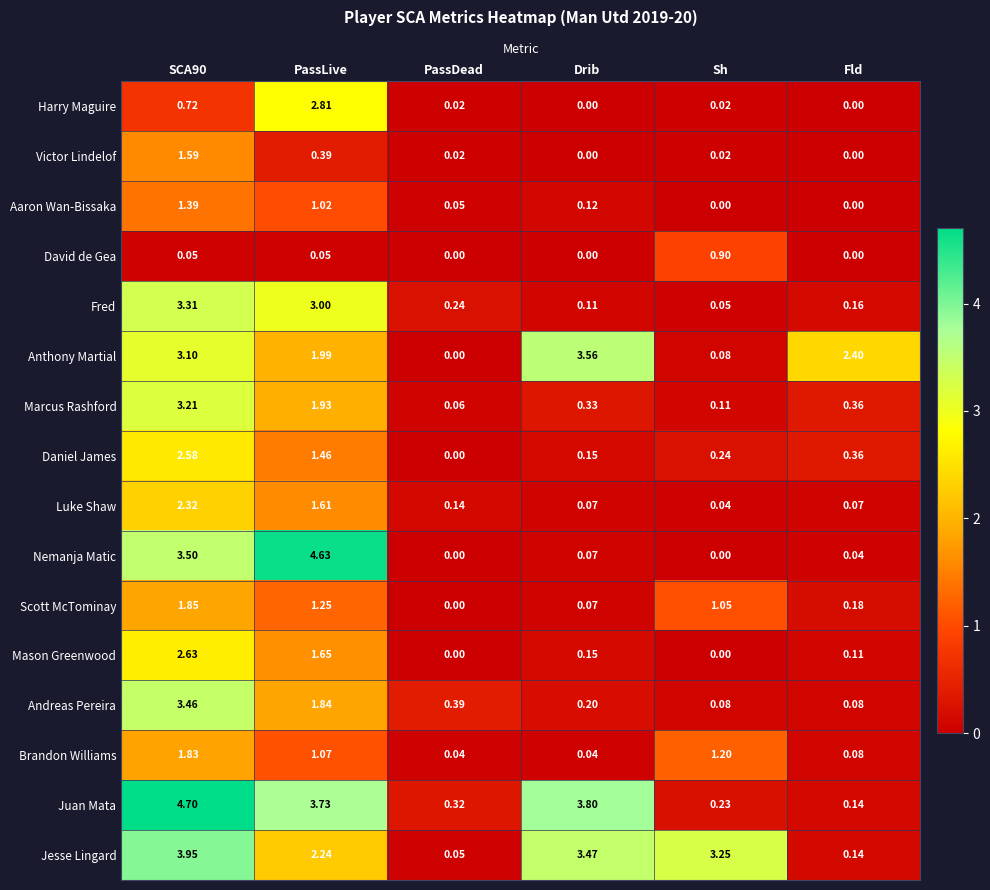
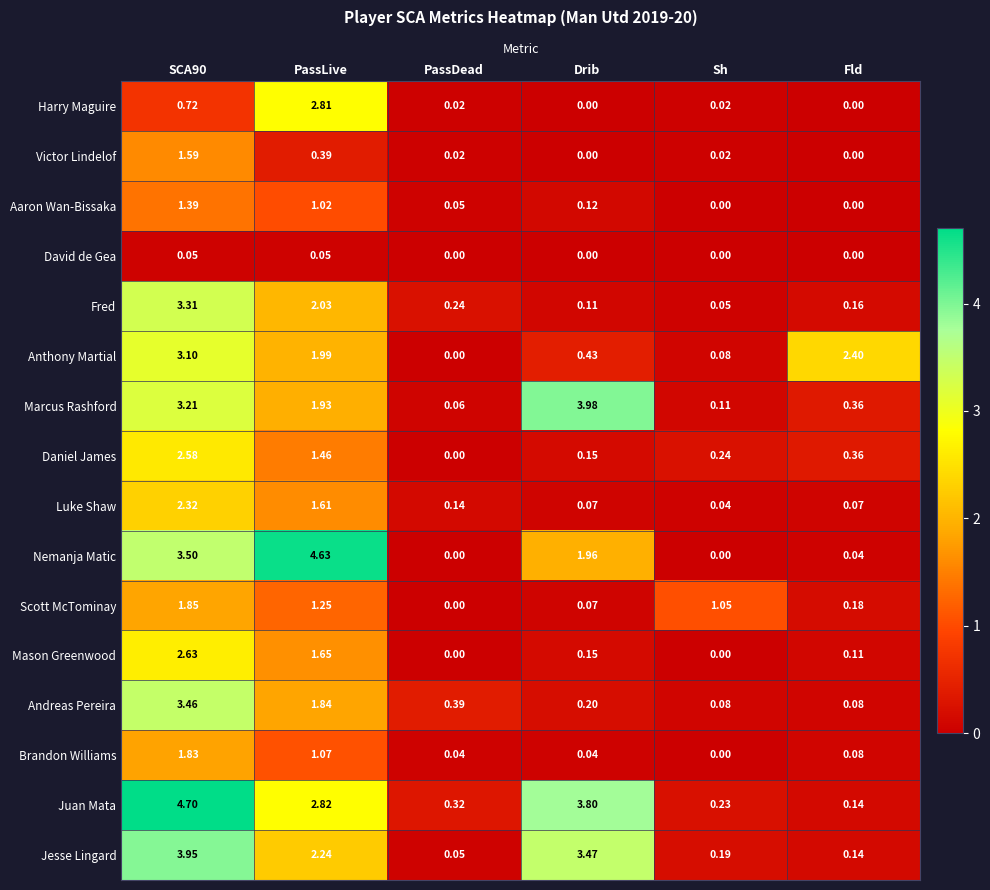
David de Gea, Sh: 0.90 -> 0.00
Fred, PassLive: 3.00 -> 2.03
Anthony Martial, Drib: 3.56 -> 0.43
Marcus Rashford, Drib: 0.33 -> 3.98
Nemanja Matic, Drib: 0.07 -> 1.96
Brandon Williams, Sh: 1.20 -> 0.00
Juan Mata, PassLive: 3.73 -> 2.82
Jesse Lingard, Sh: 3.25 -> 0.19
